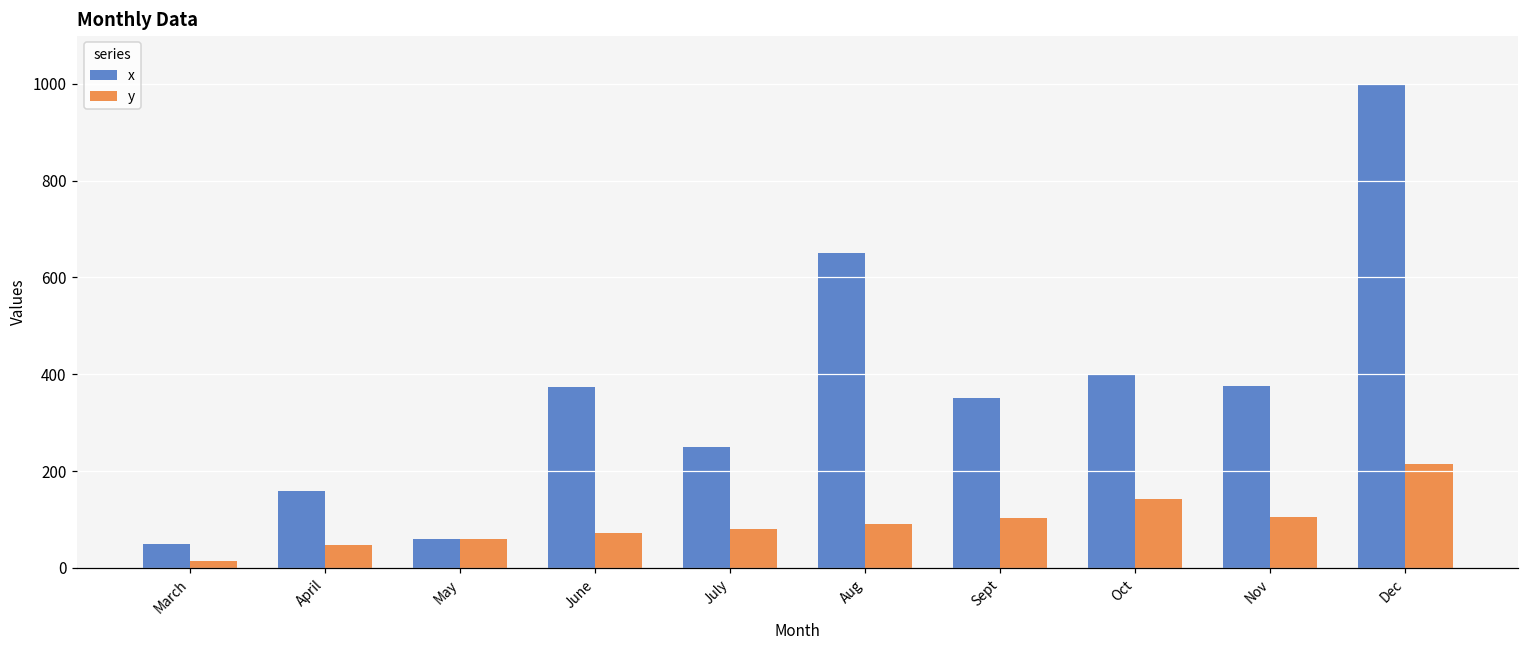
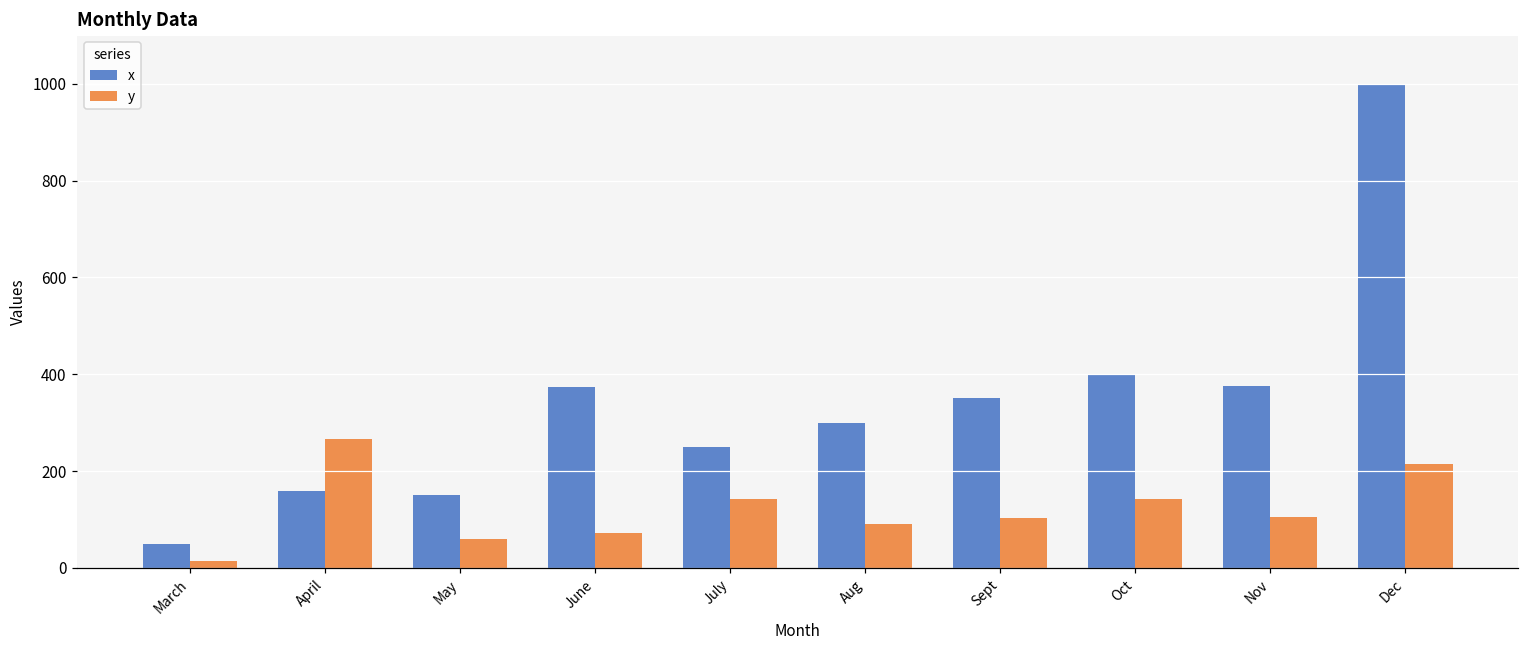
y, April: 50 -> 270
x, May: 60 -> 150
y, July: 80 -> 140
x, Aug: 650 -> 300
